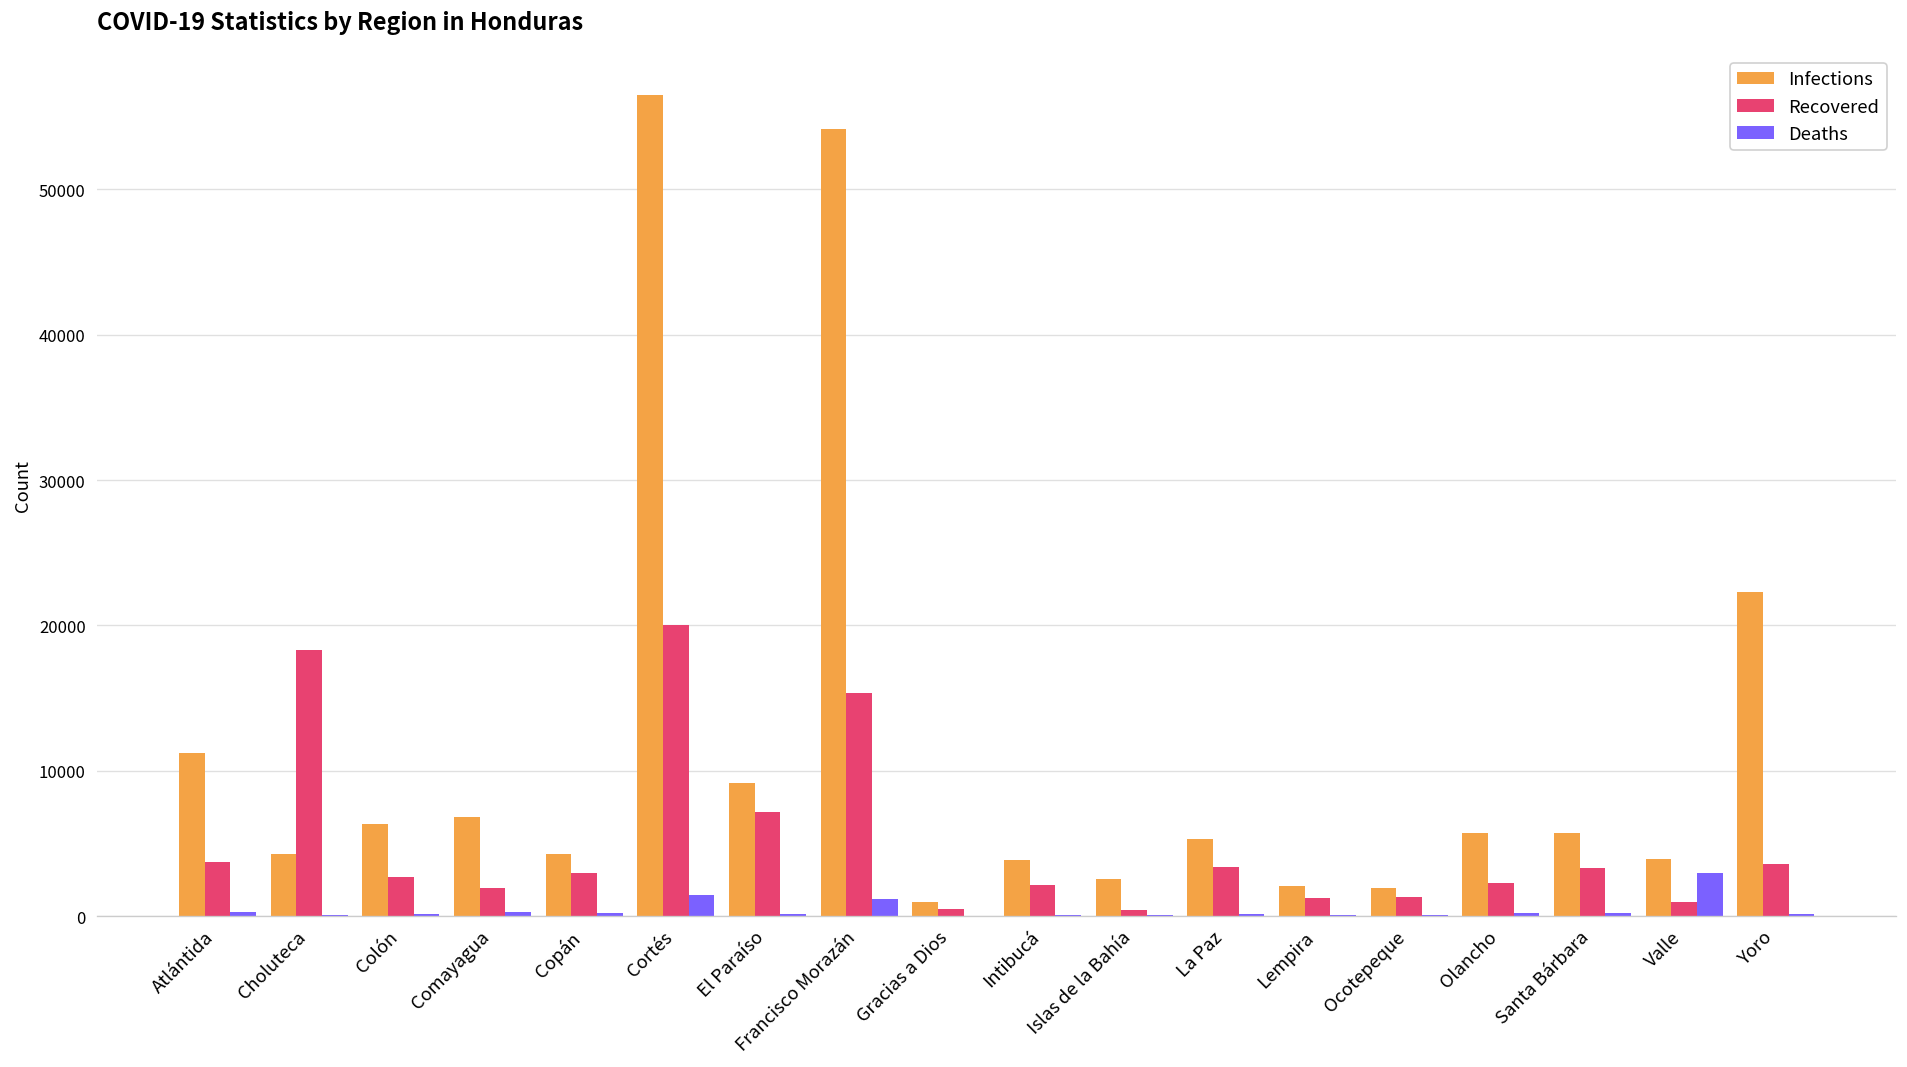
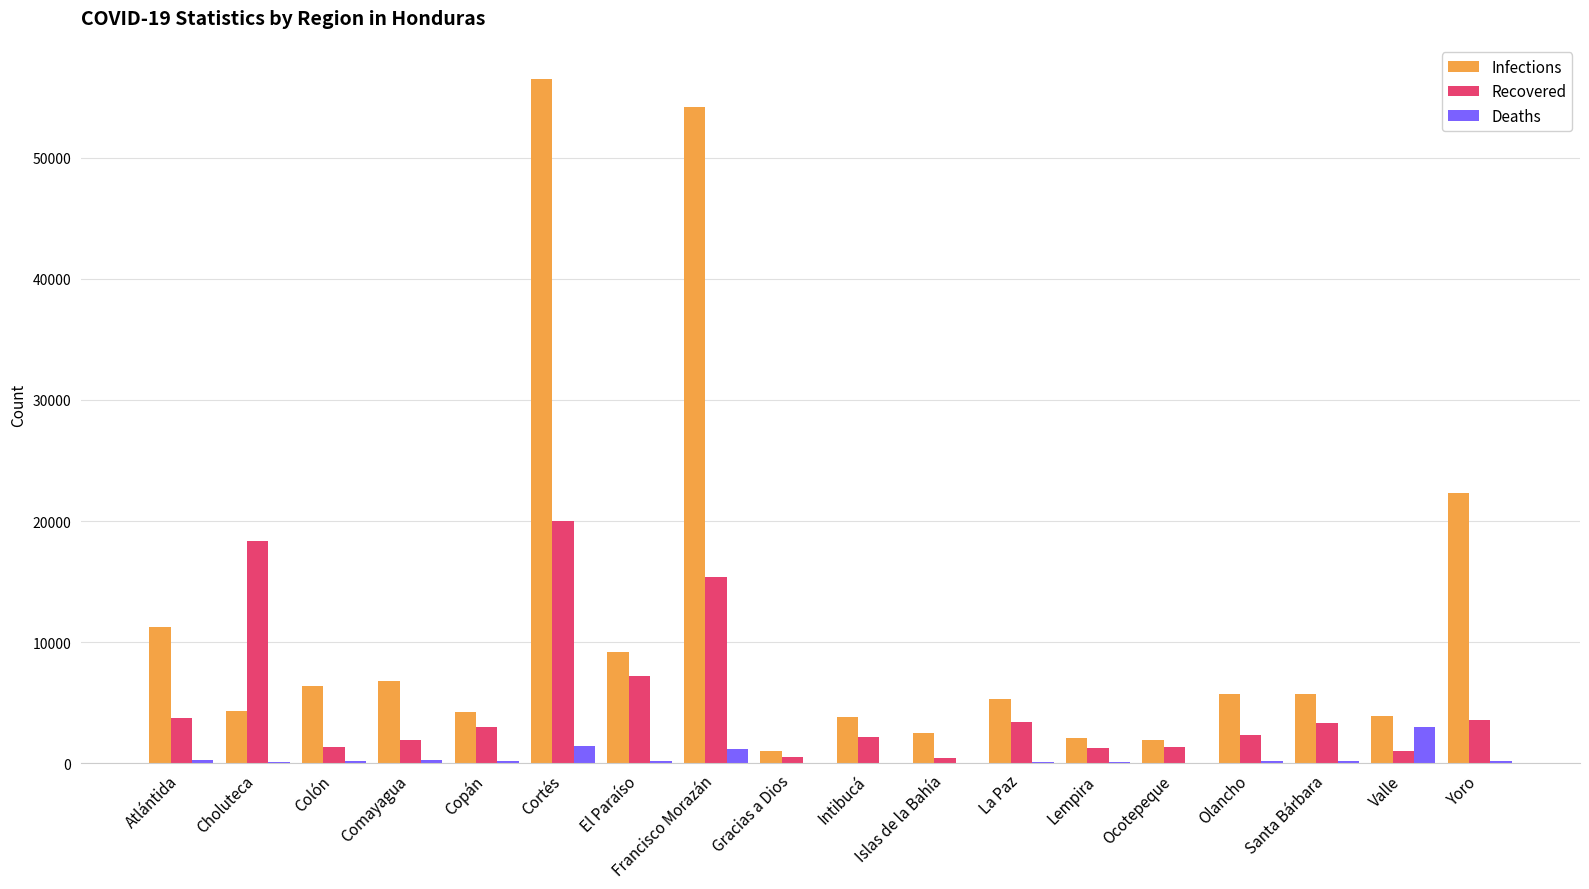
Recovered, Colón: 2700 -> 1400
